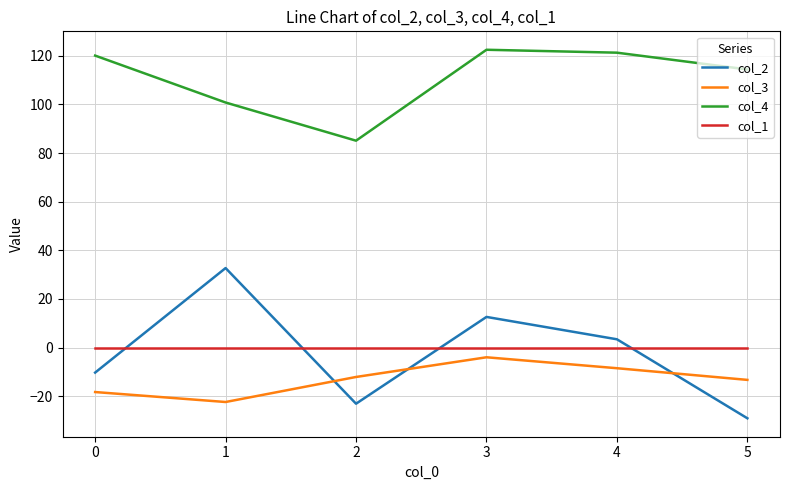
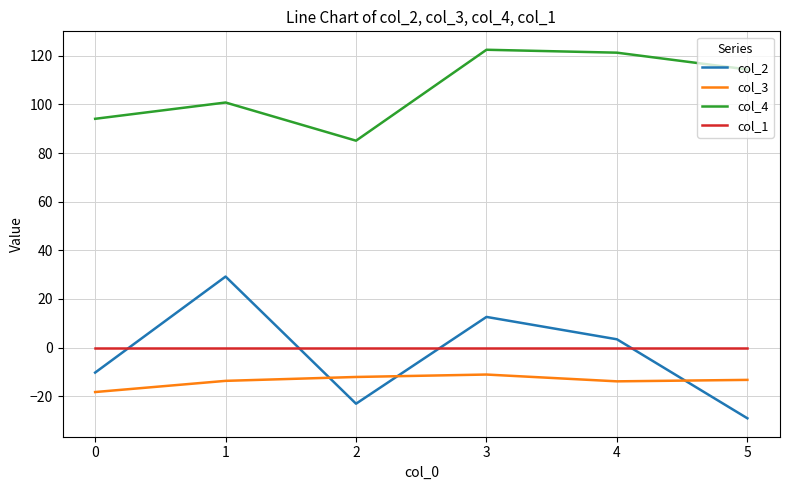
col_4, 0: 120 -> 94
col_2, 1: 33 -> 29
col_3, 1: -22 -> -14
col_3, 3: -4 -> -11
col_3, 4: -9 -> -14
